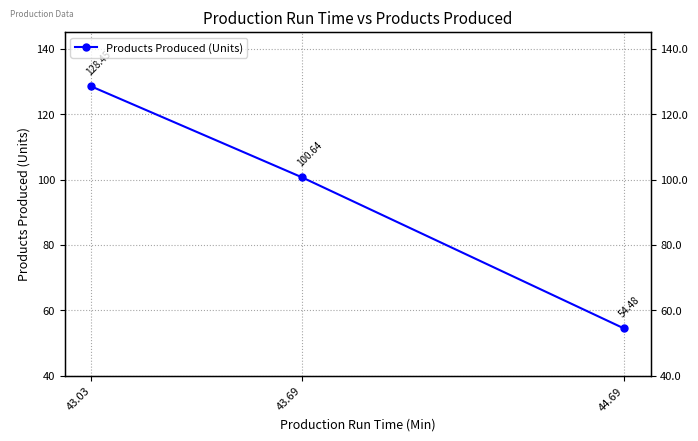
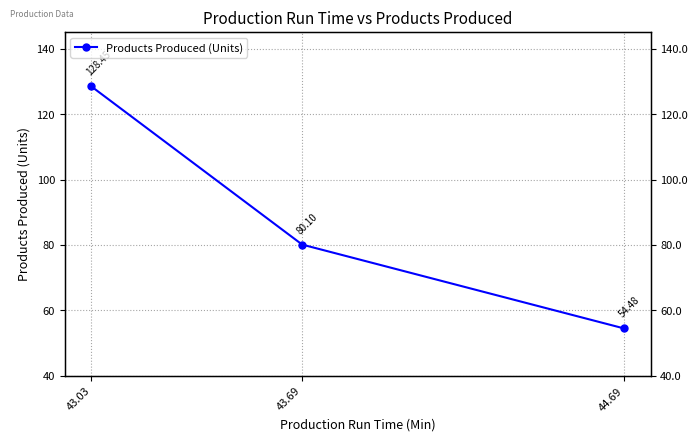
43.69: 100.64 -> 80.10
